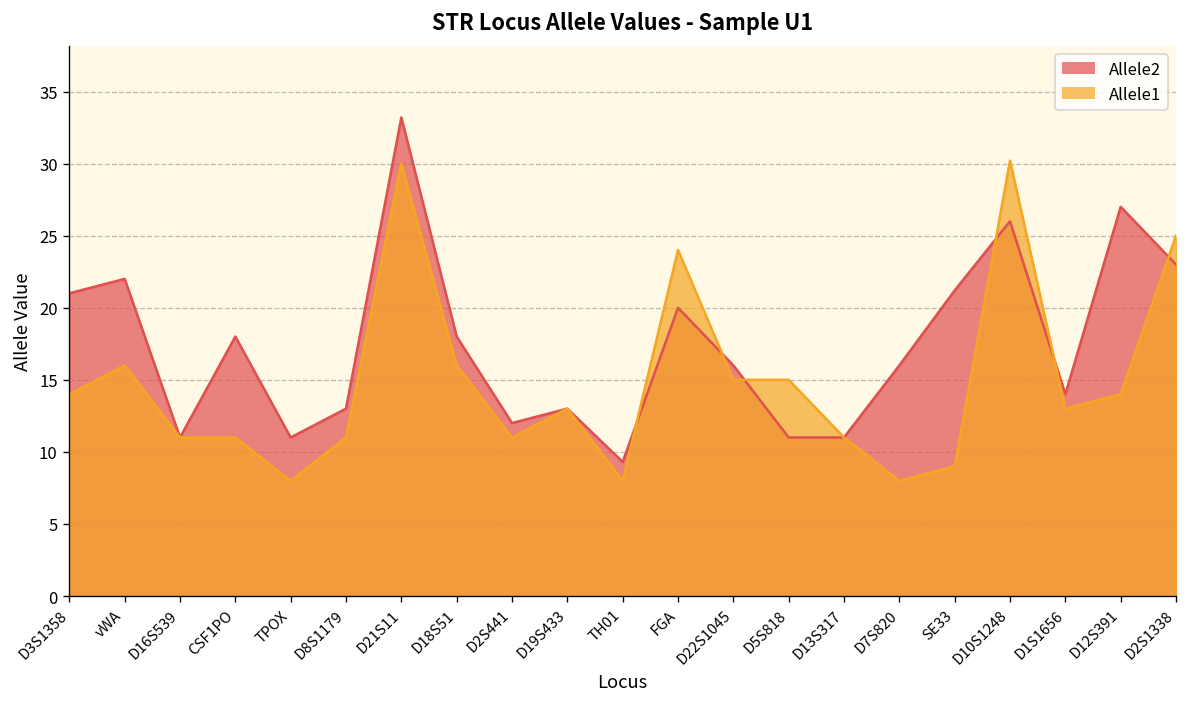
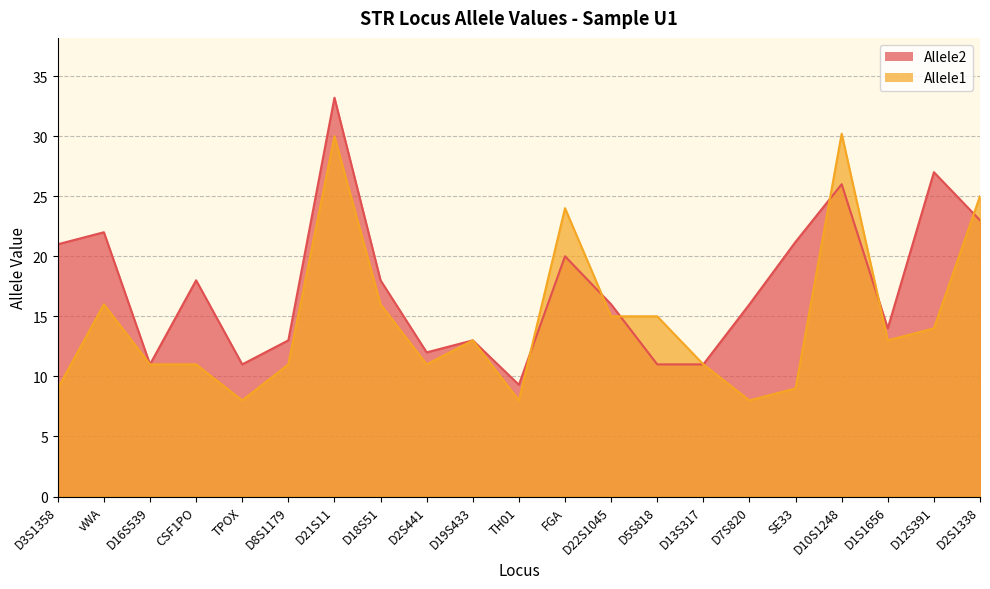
Allele1, D3S1358: 14 -> 9
